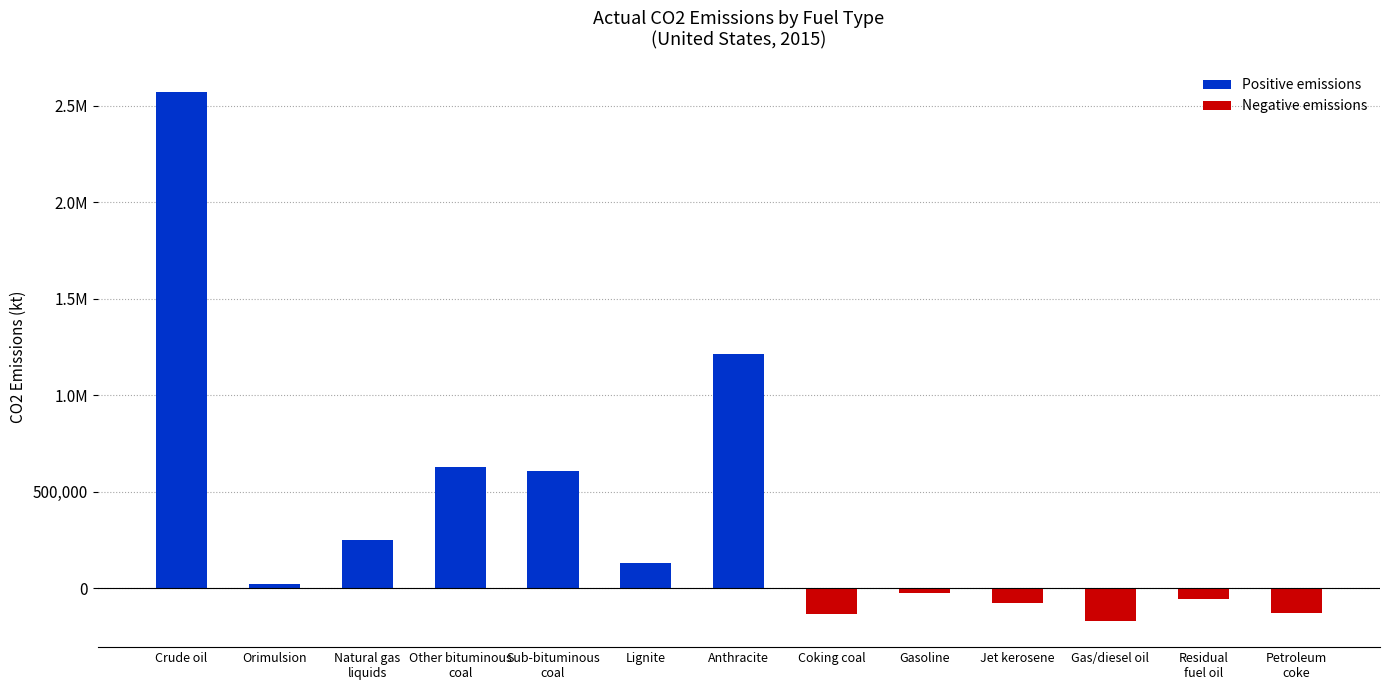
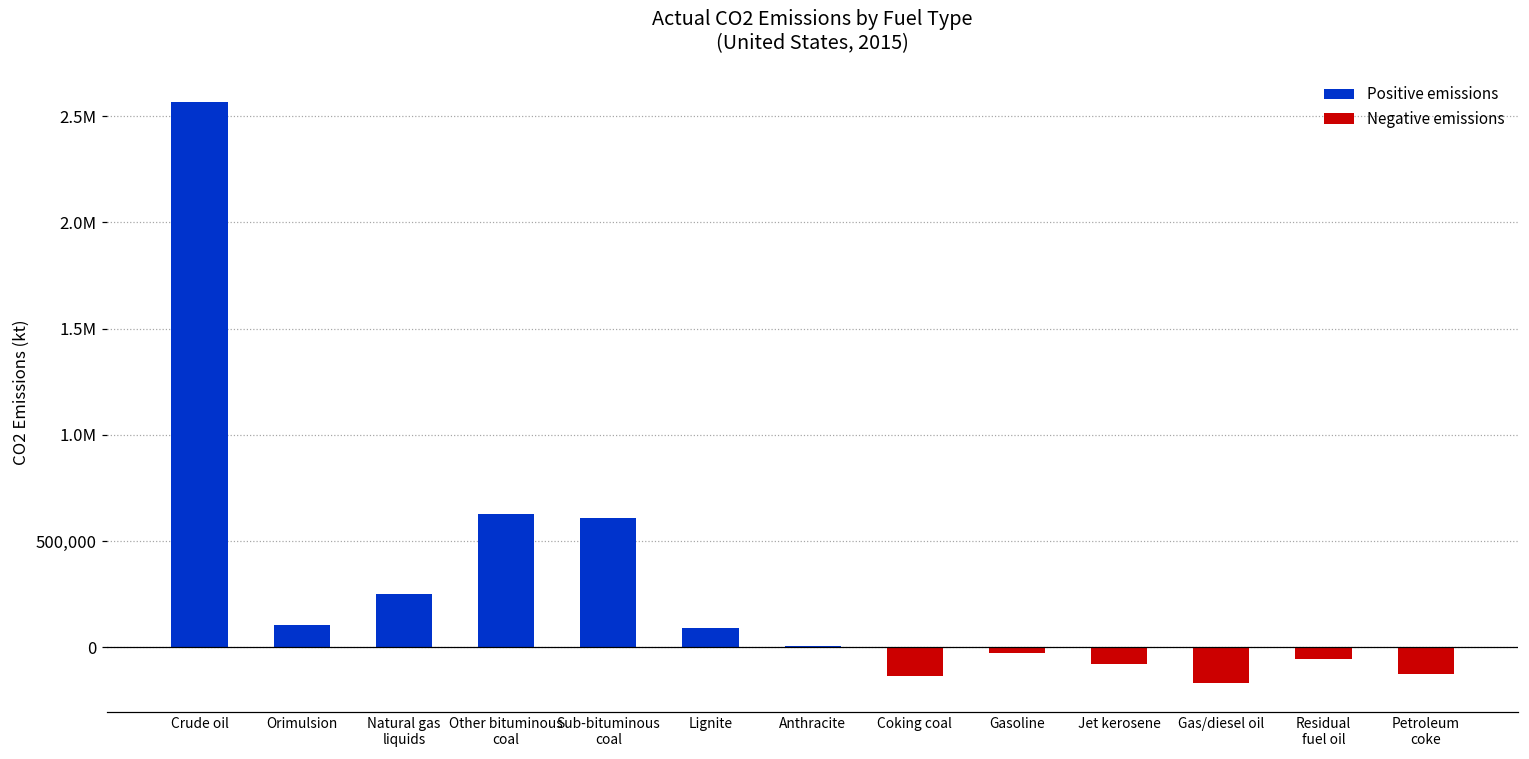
Orimulsion: 20,000 -> 100,000
Lignite: 130,000 -> 90,000
Anthracite: 1,220,000 -> 10,000
